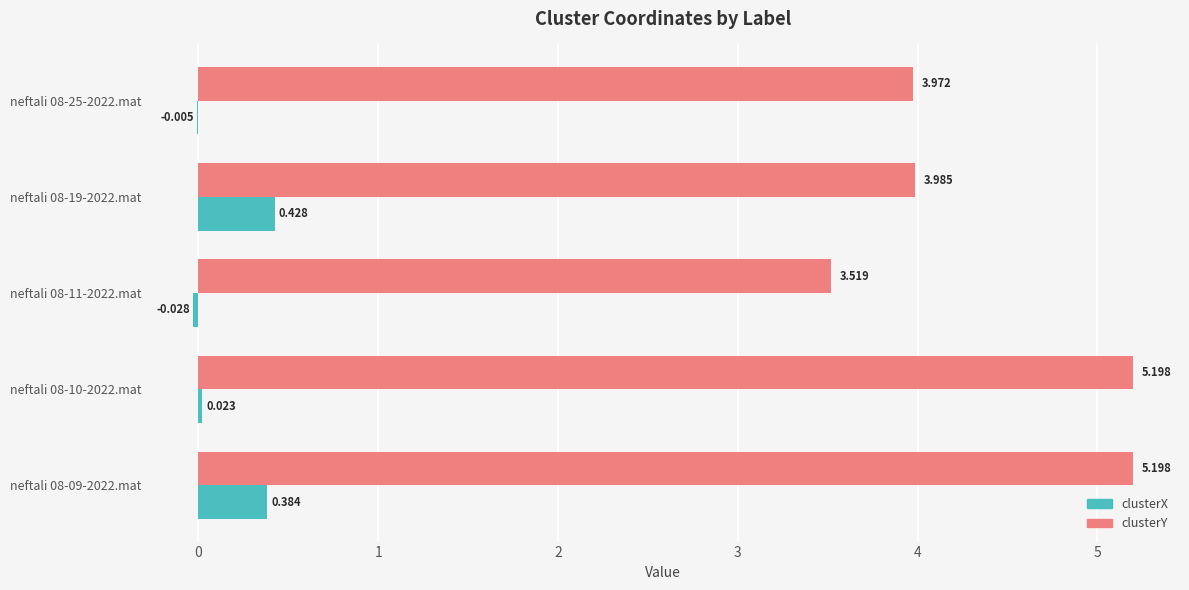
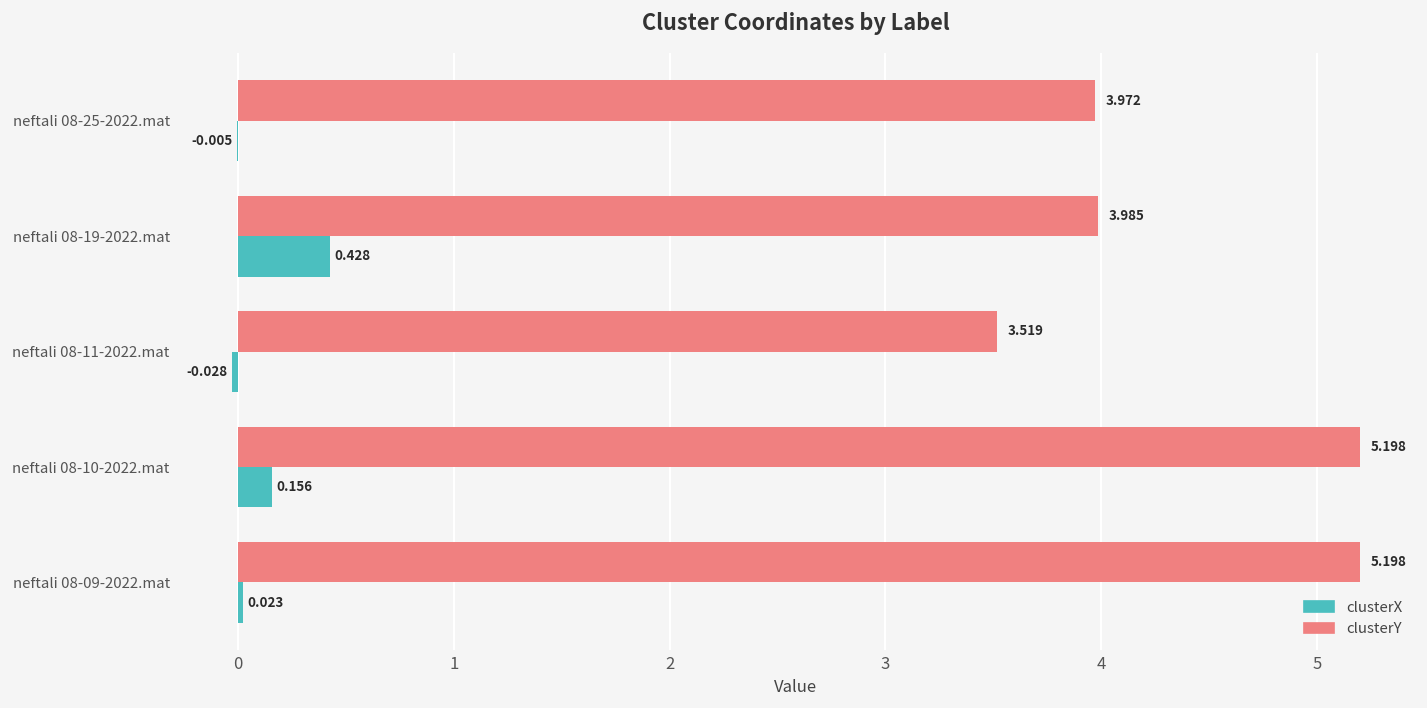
clusterX, neftali 08-10-2022.mat: 0.023 -> 0.156
clusterX, neftali 08-09-2022.mat: 0.384 -> 0.023
